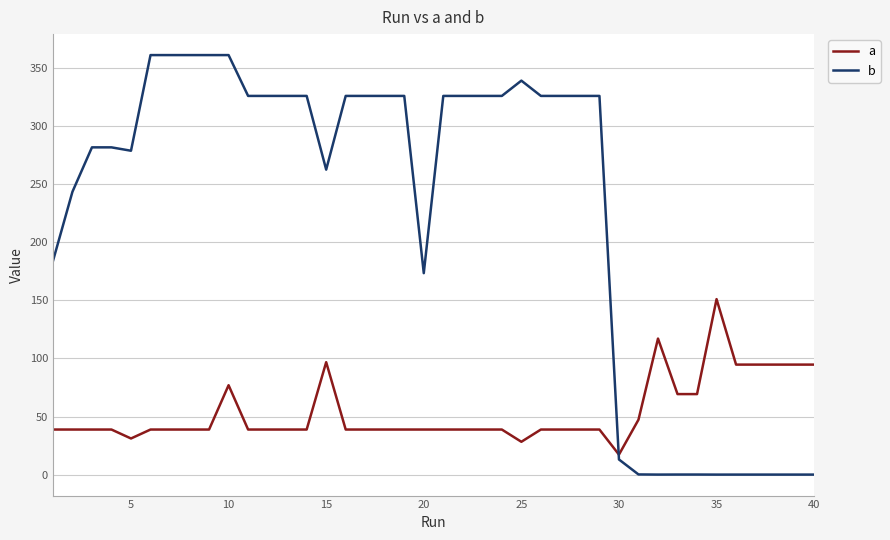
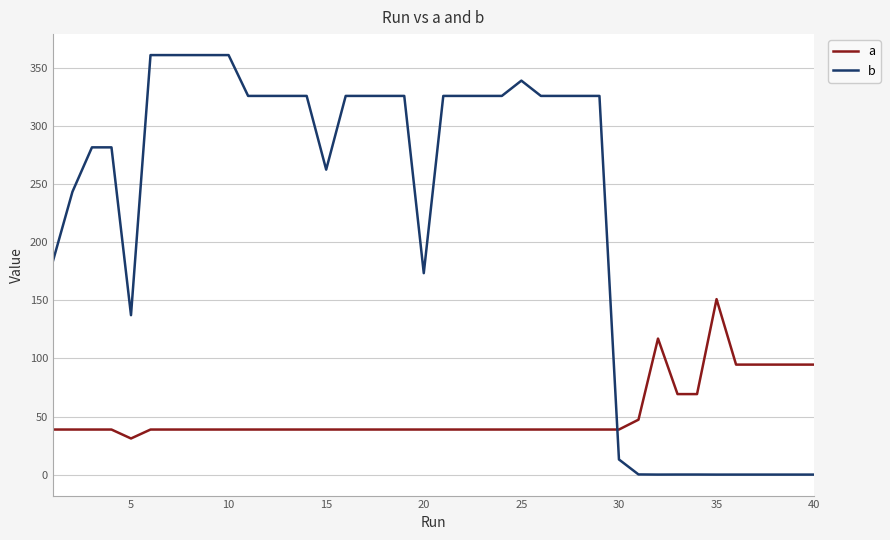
b, 5: 279 -> 137
a, 10: 77 -> 39
a, 15: 97 -> 39
a, 25: 28 -> 39
a, 30: 17 -> 39
